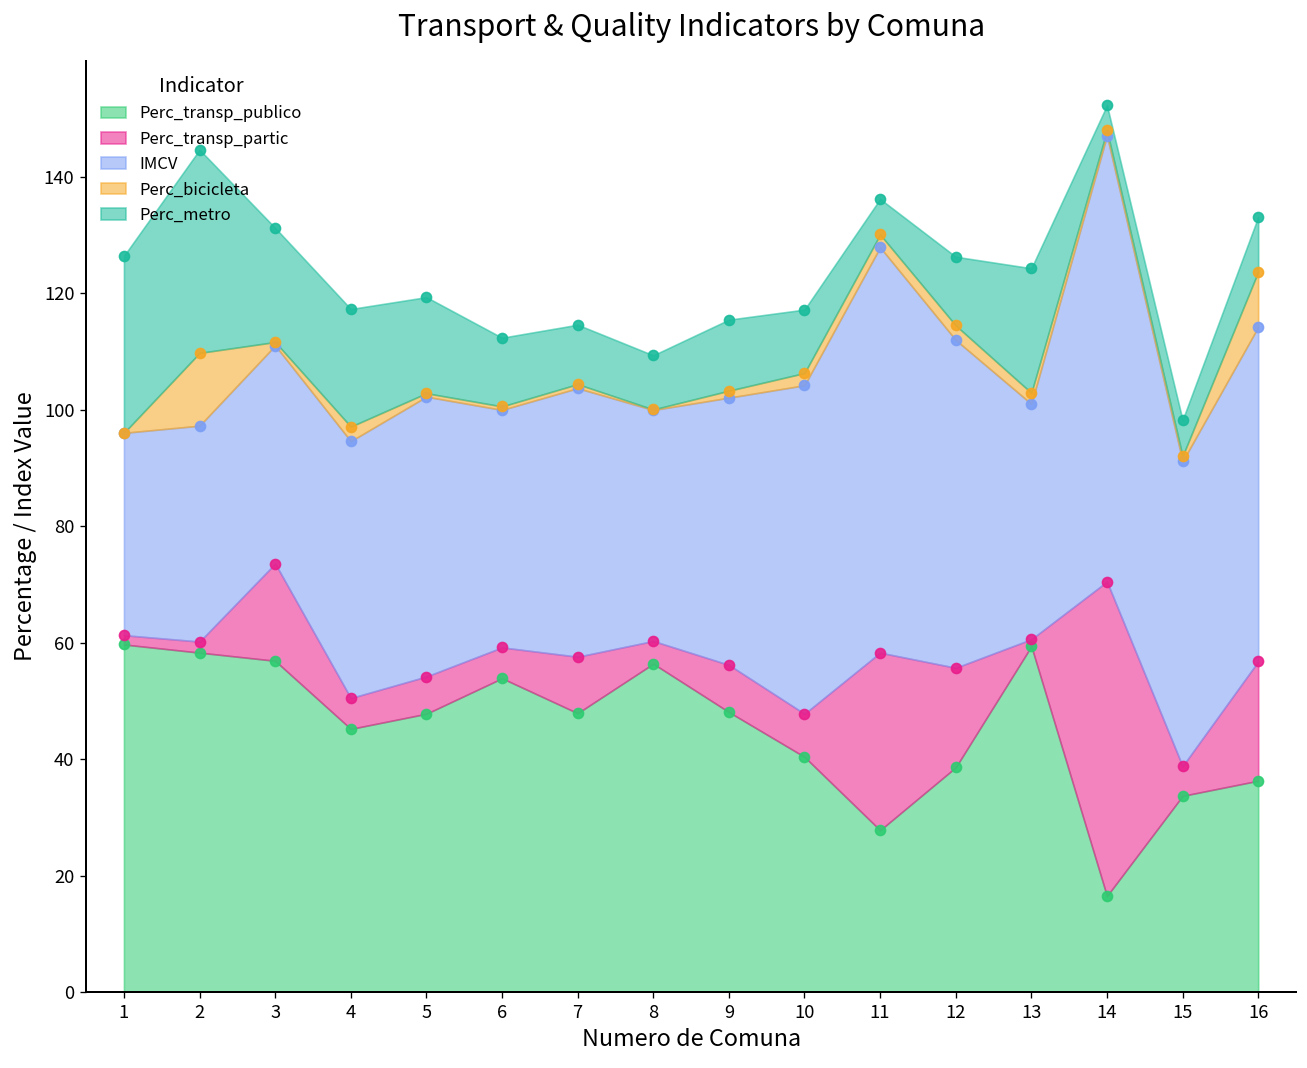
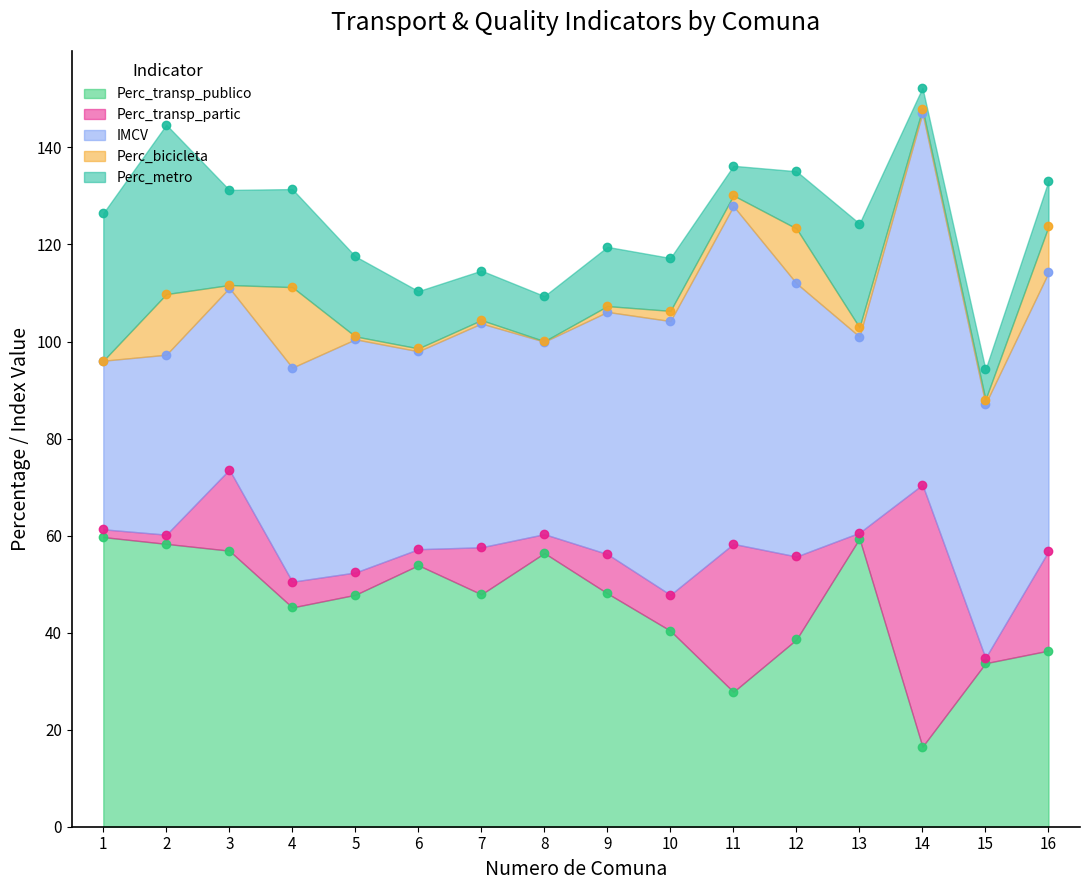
Perc_bicicleta, 4: 3 -> 17
Perc_transp_partic, 5: 6 -> 5
Perc_transp_partic, 6: 5 -> 3
IMCV, 9: 46 -> 50
Perc_bicicleta, 12: 3 -> 11
Perc_transp_partic, 15: 5 -> 1
